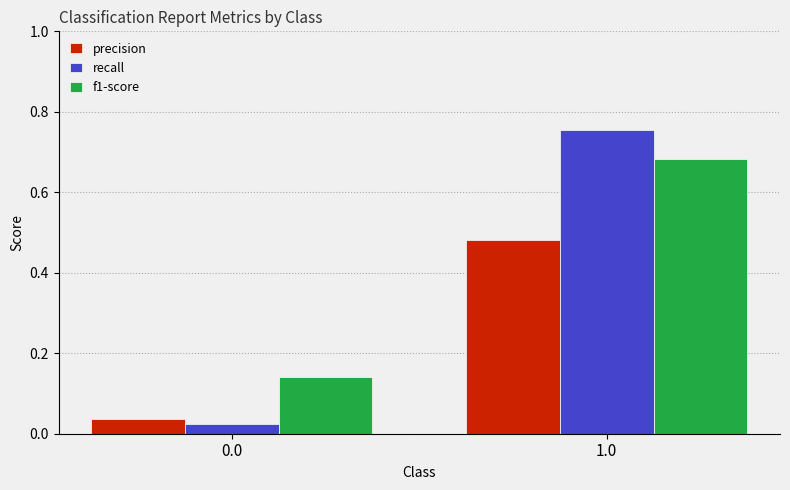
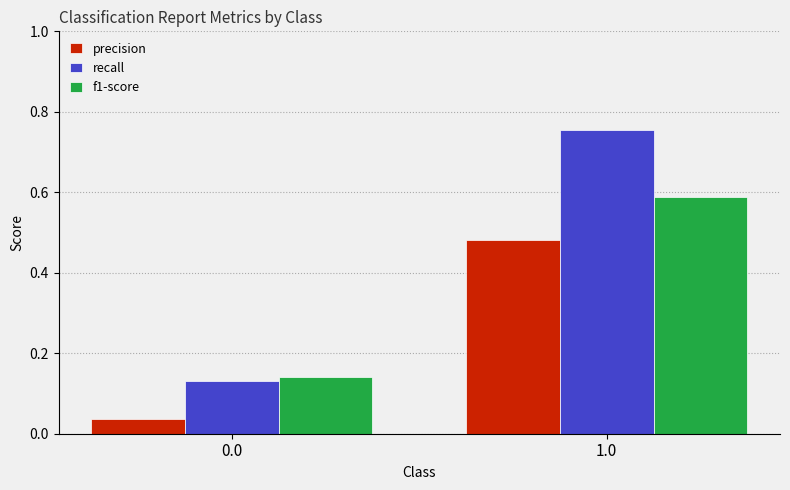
recall, 0.0: 0.02 -> 0.13
f1-score, 1.0: 0.68 -> 0.59
